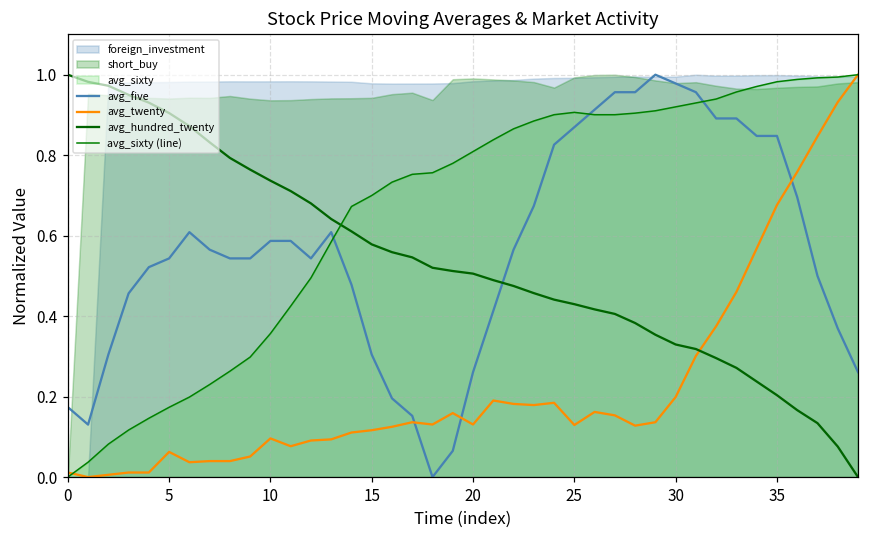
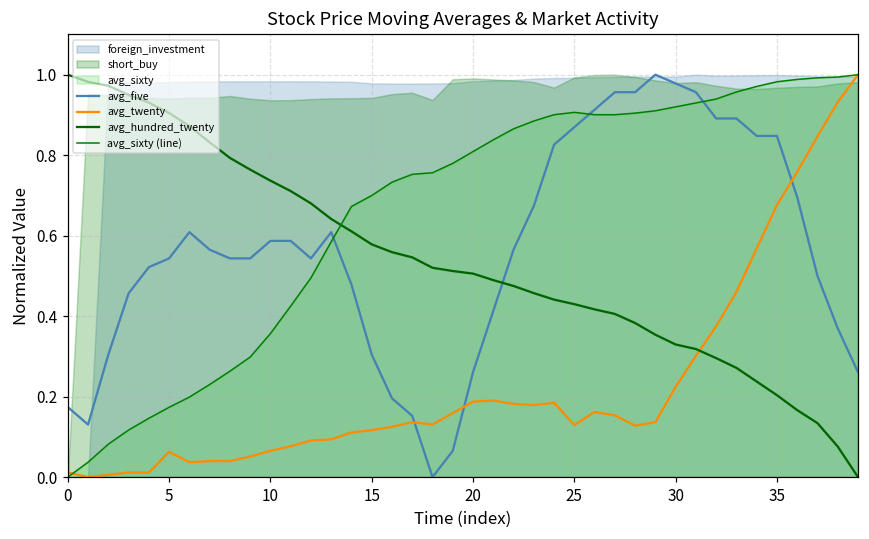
avg_twenty, 10: 0.10 -> 0.07
avg_twenty, 20: 0.13 -> 0.19
avg_twenty, 30: 0.20 -> 0.22
